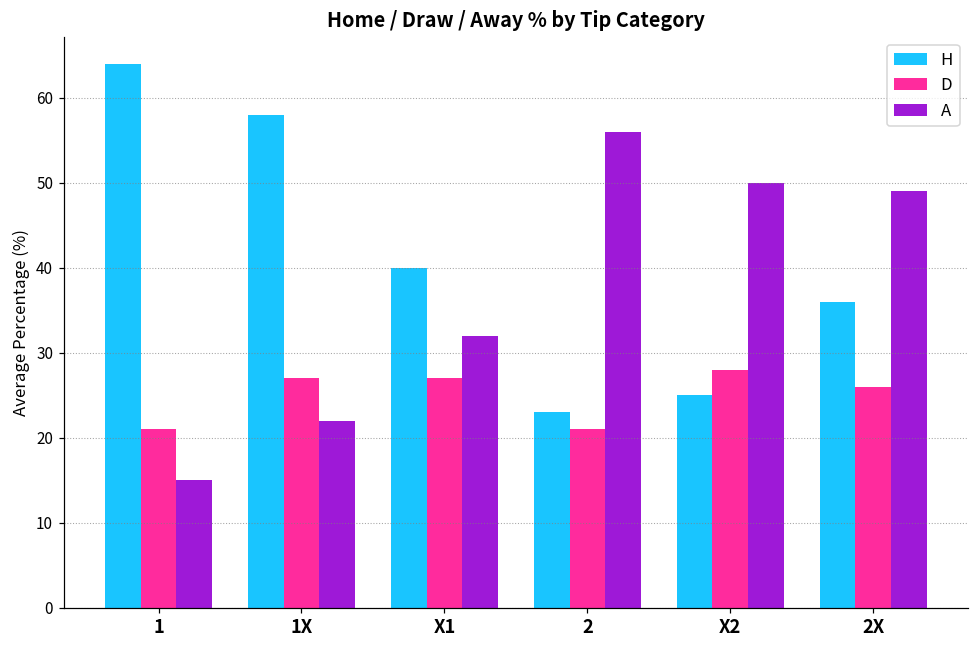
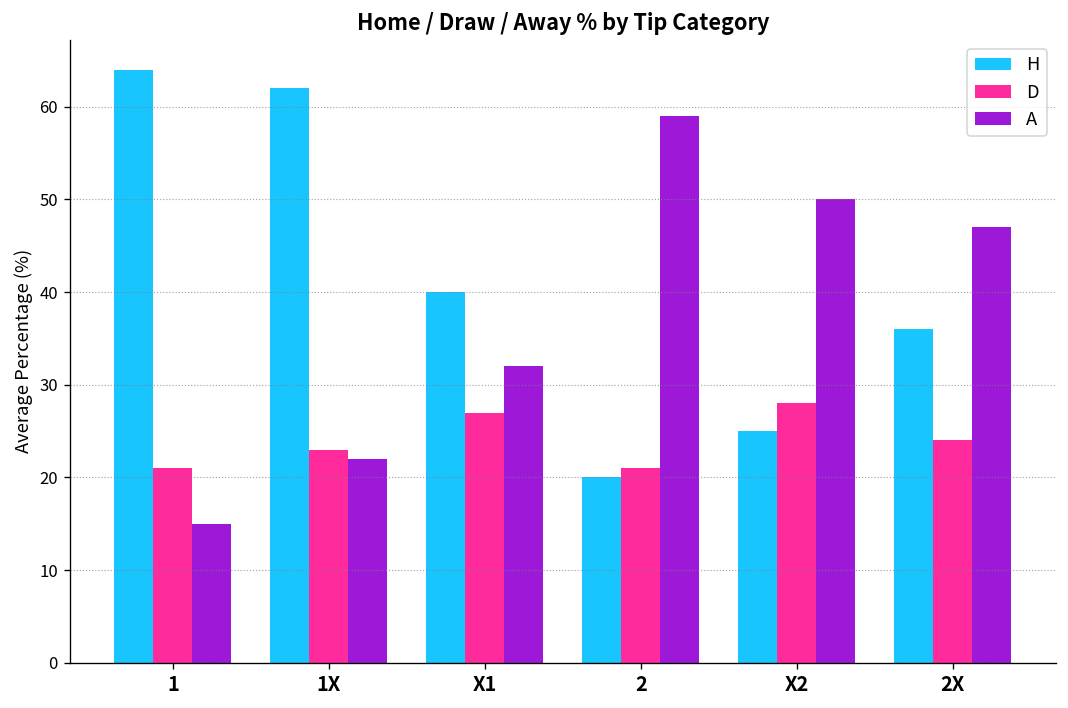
H, 1X: 58 -> 62
D, 1X: 27 -> 23
H, 2: 23 -> 20
A, 2: 56 -> 59
D, 2X: 26 -> 24
A, 2X: 49 -> 47
